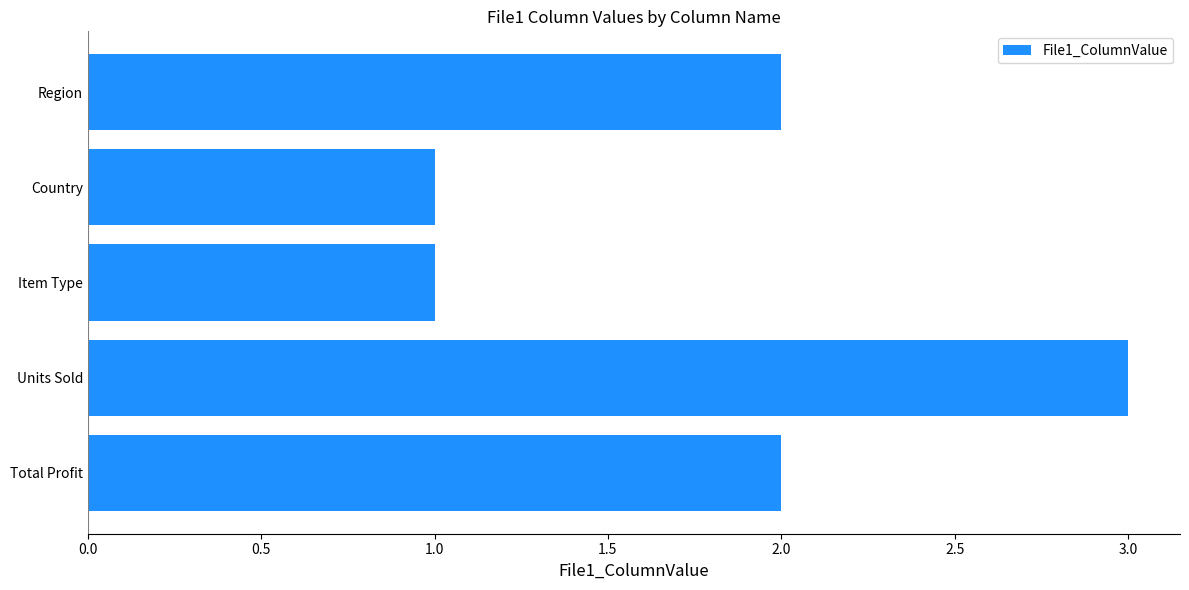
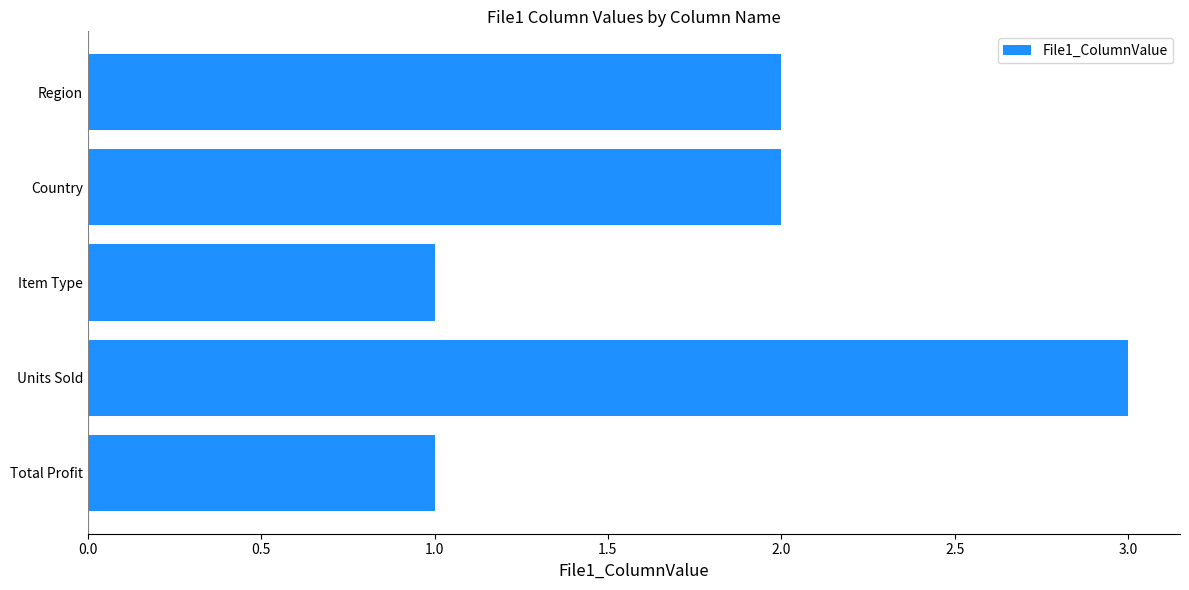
Country: 1 -> 2
Total Profit: 2 -> 1
